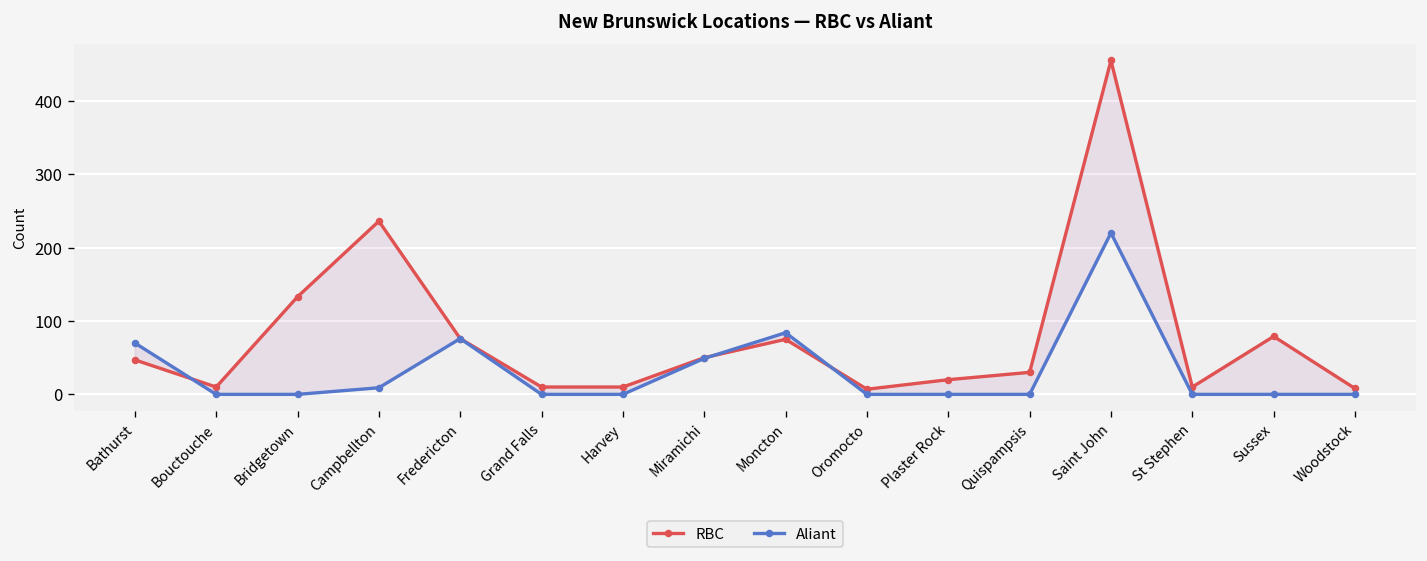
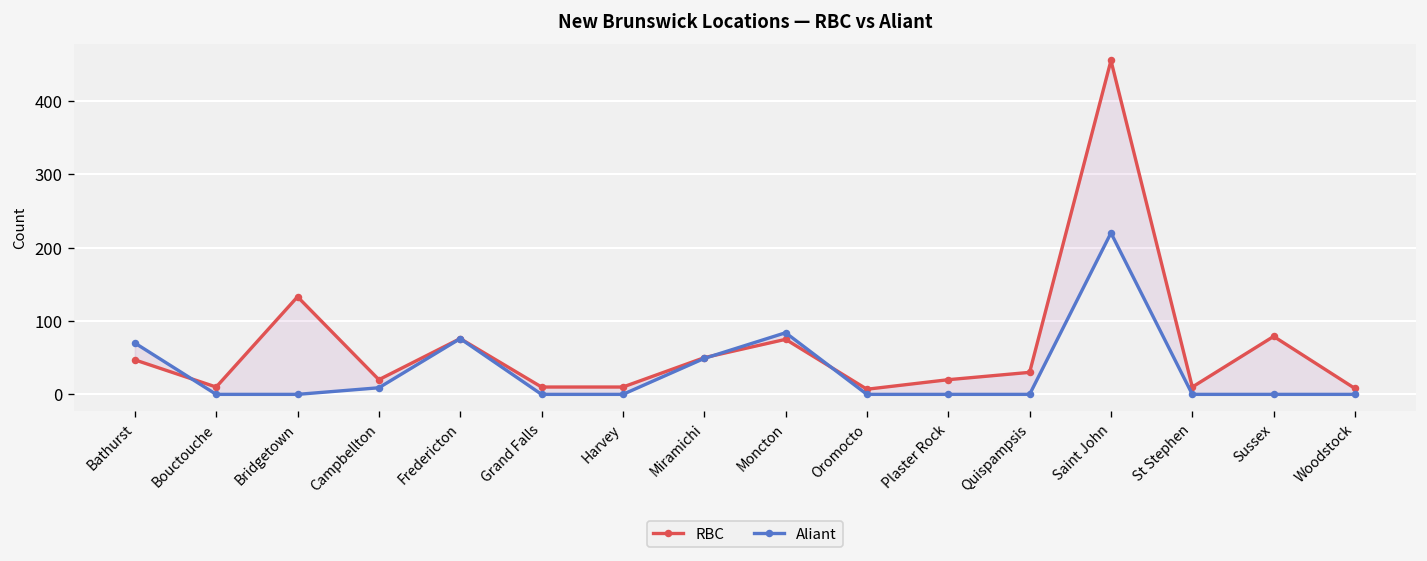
RBC, Campbellton: 240 -> 20
